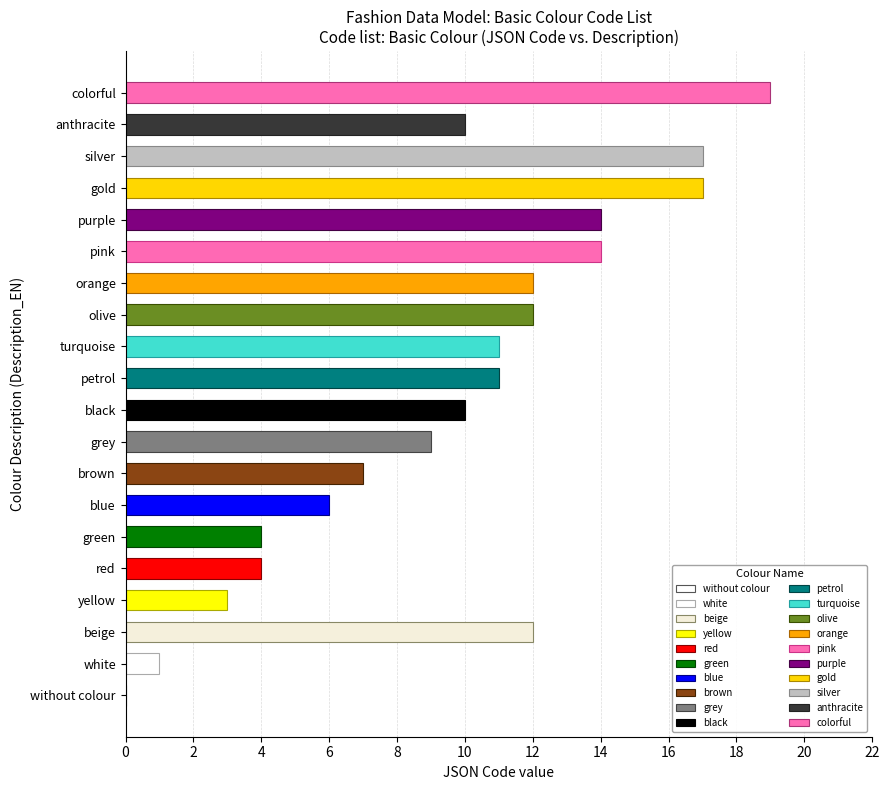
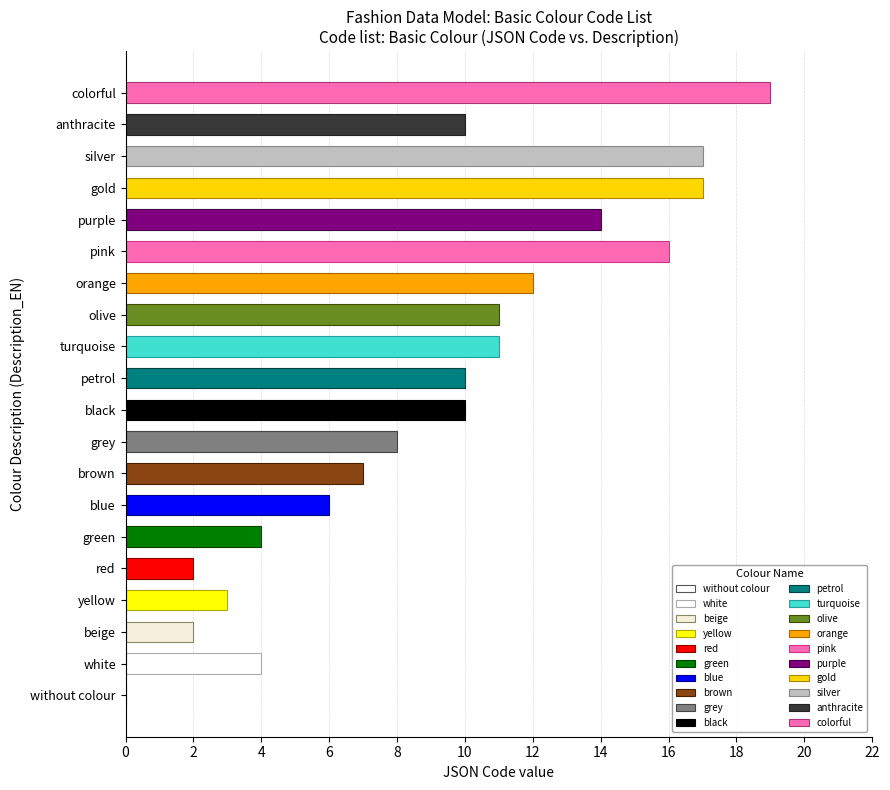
pink: 14 -> 16
olive: 12 -> 11
petrol: 11 -> 10
grey: 9 -> 8
red: 4 -> 2
beige: 12 -> 2
white: 1 -> 4
